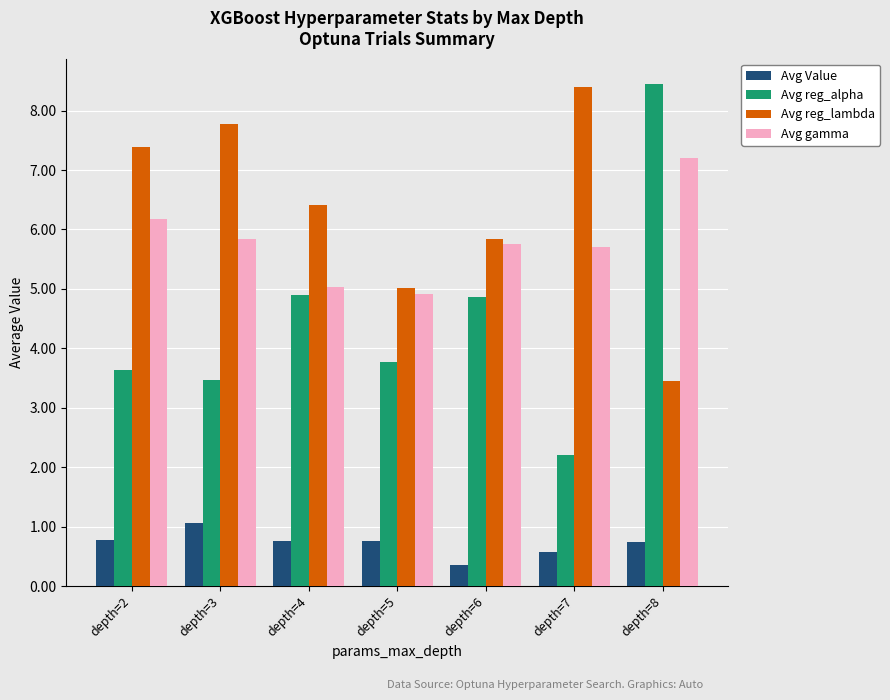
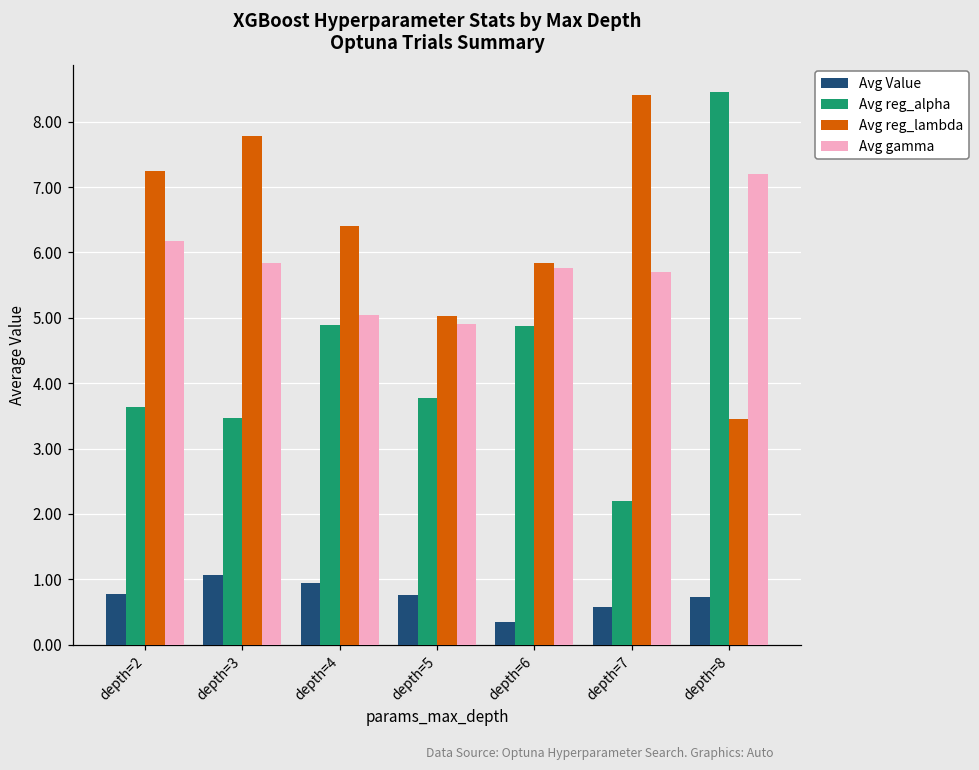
Avg reg_lambda, depth=2: 7.4 -> 7.2
Avg Value, depth=4: 0.8 -> 0.9
